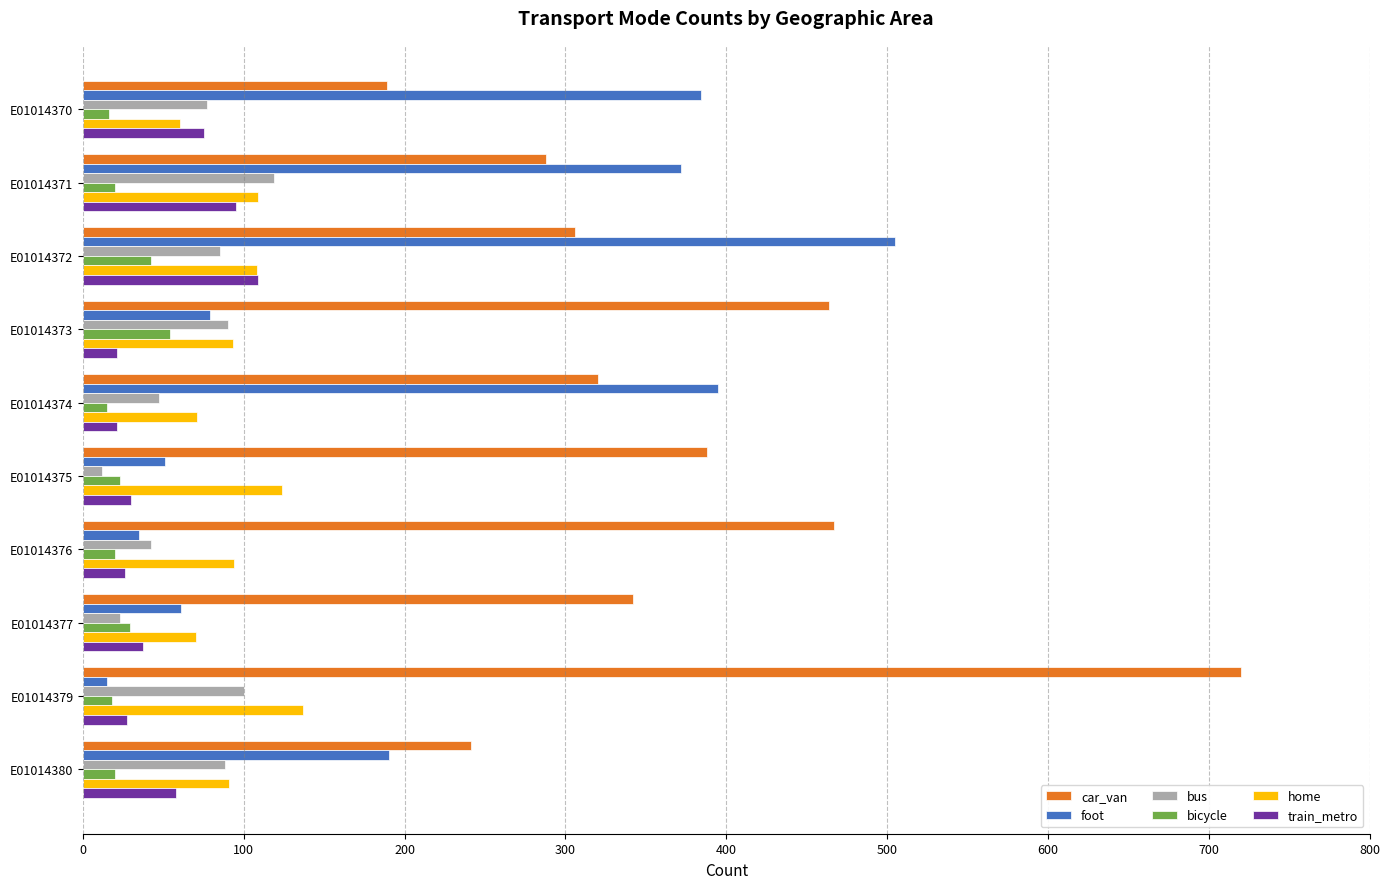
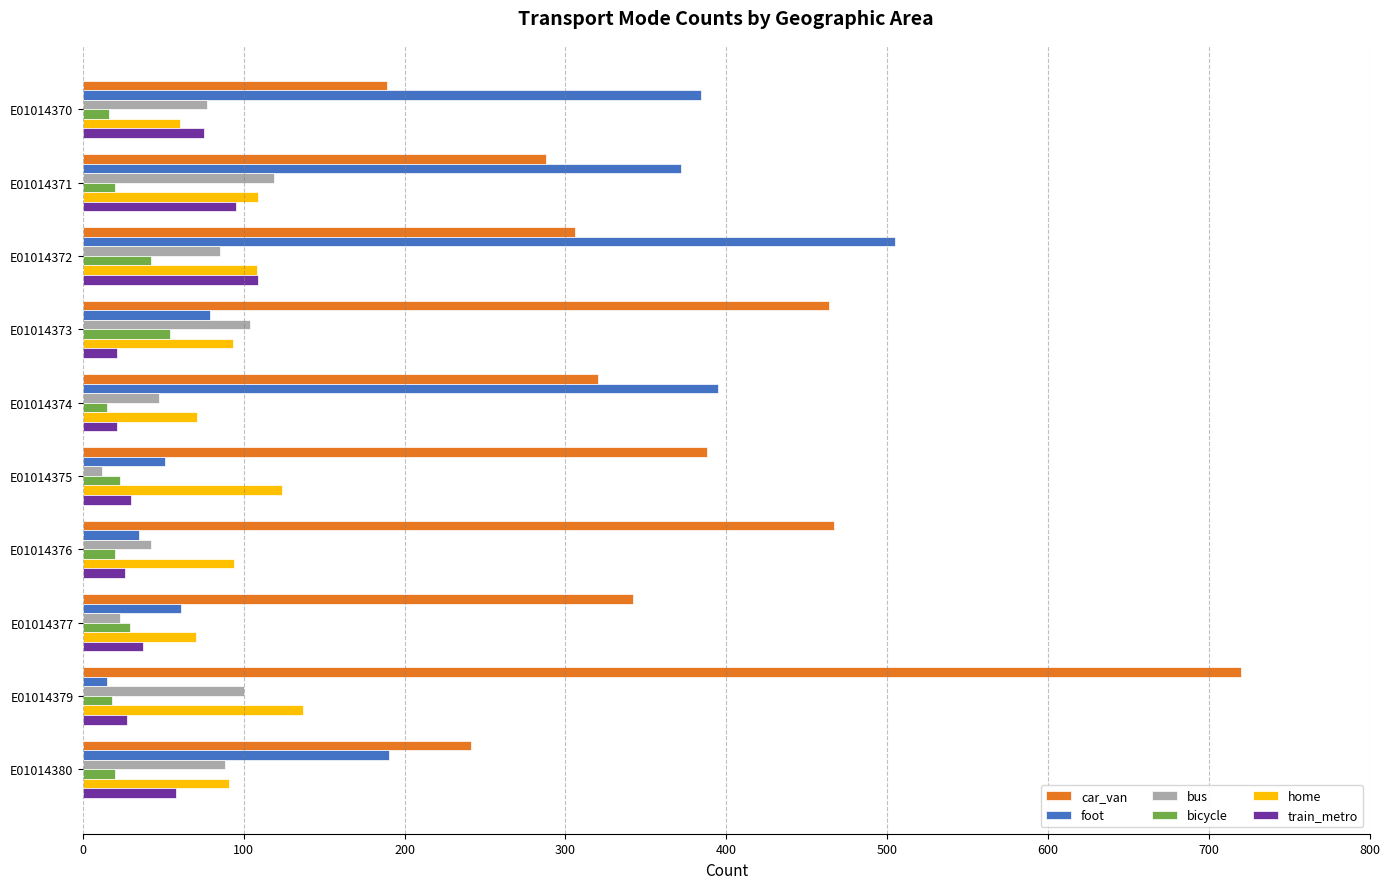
bus, E01014373: 90 -> 104
